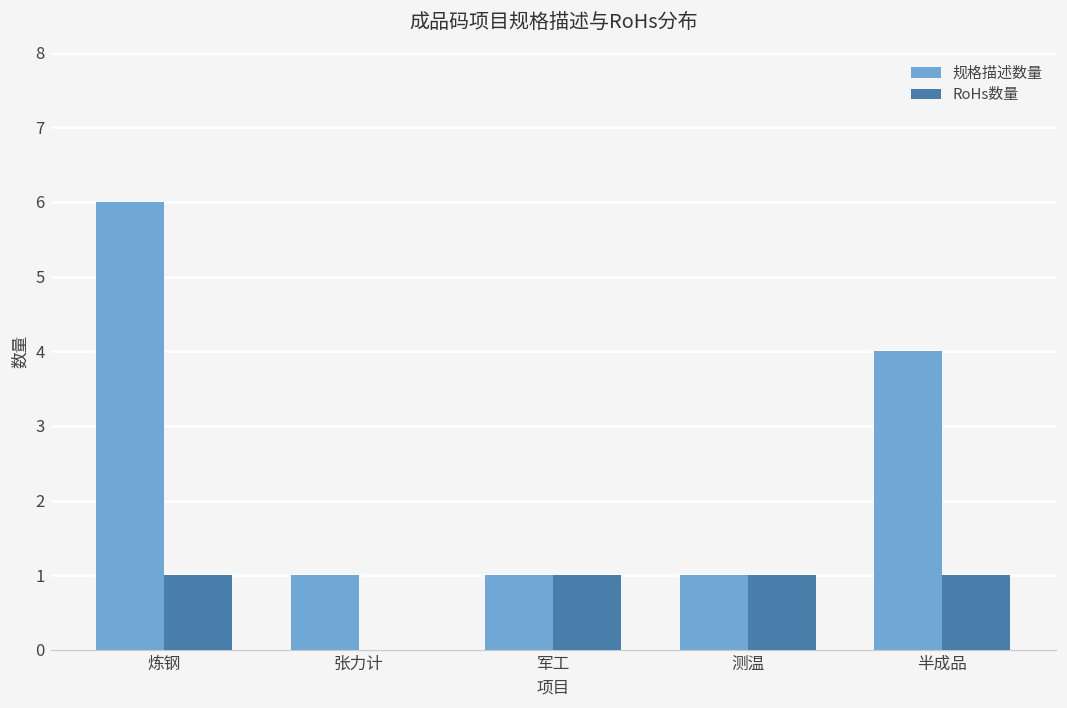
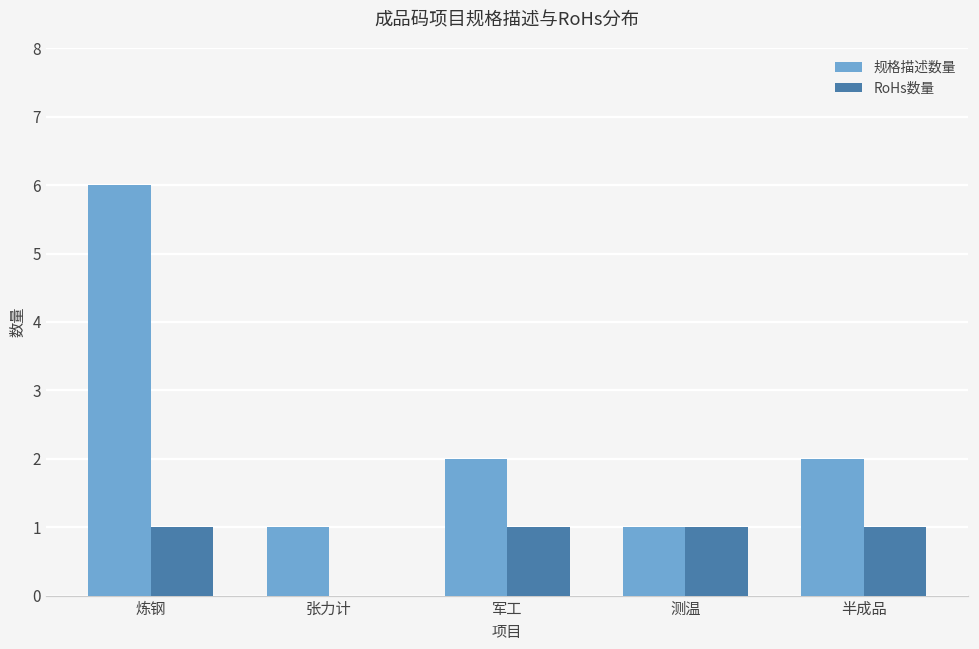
规格描述数量, 军工: 1 -> 2
规格描述数量, 半成品: 4 -> 2
